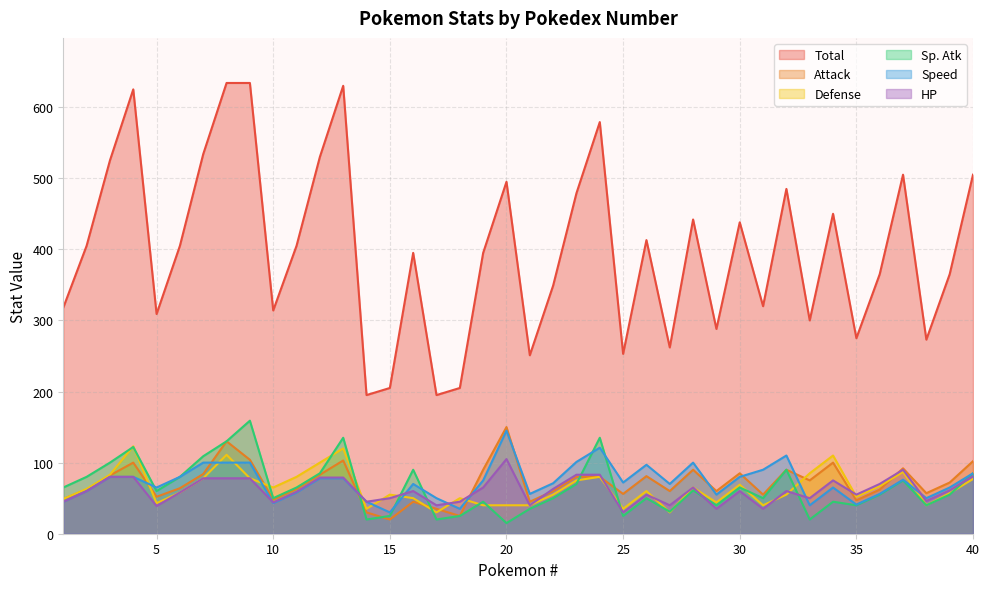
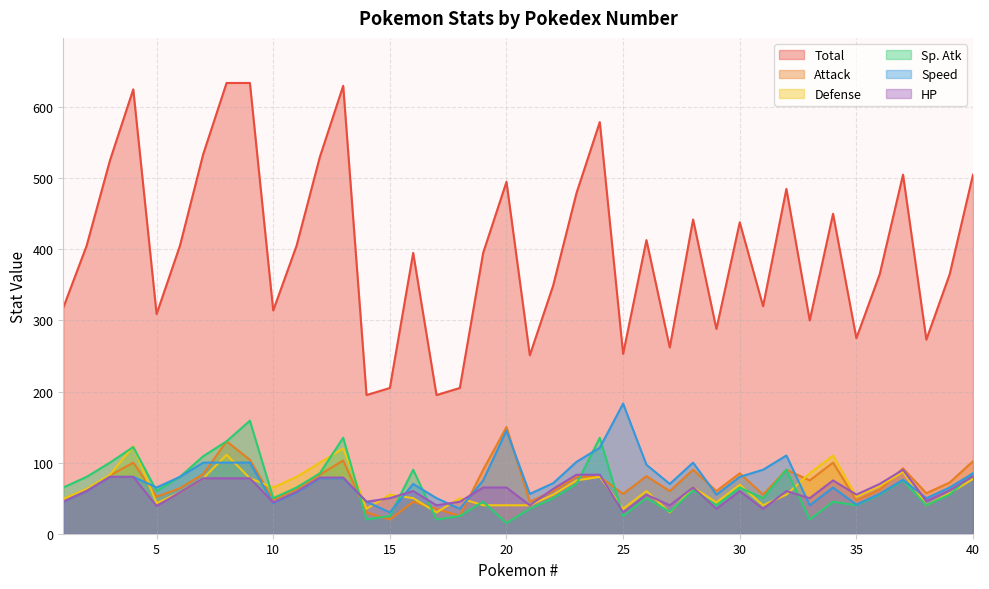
HP, 20: 110 -> 70
Speed, 25: 70 -> 180
